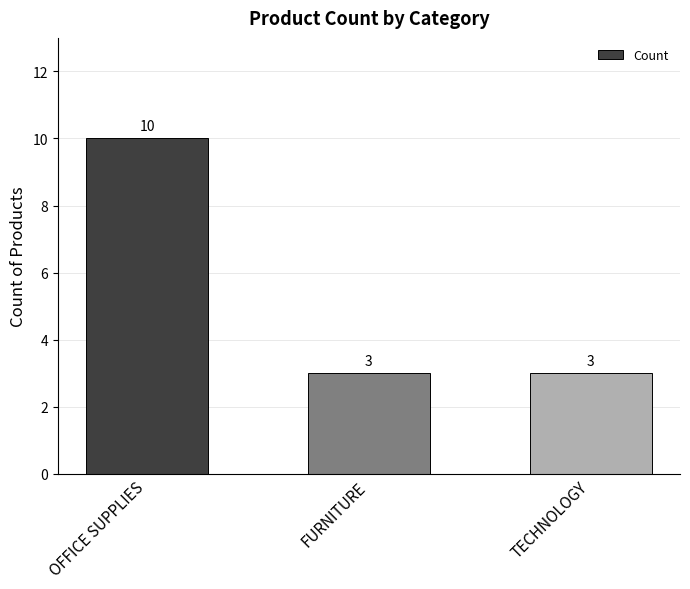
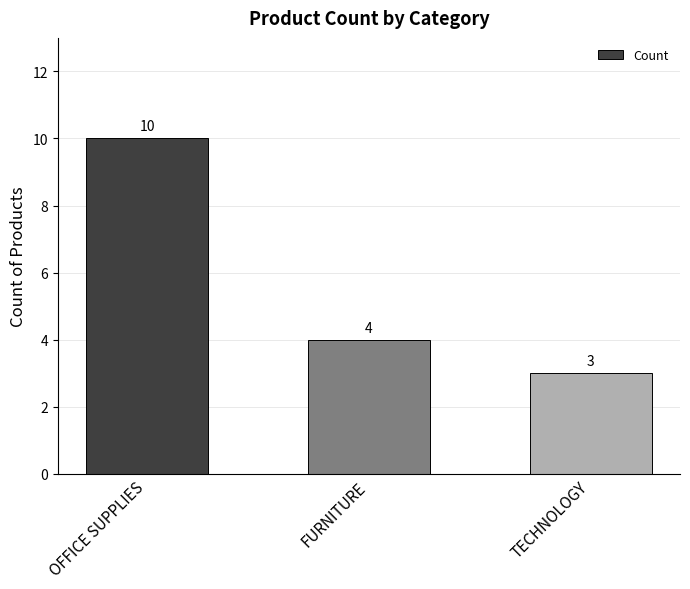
FURNITURE: 3 -> 4
